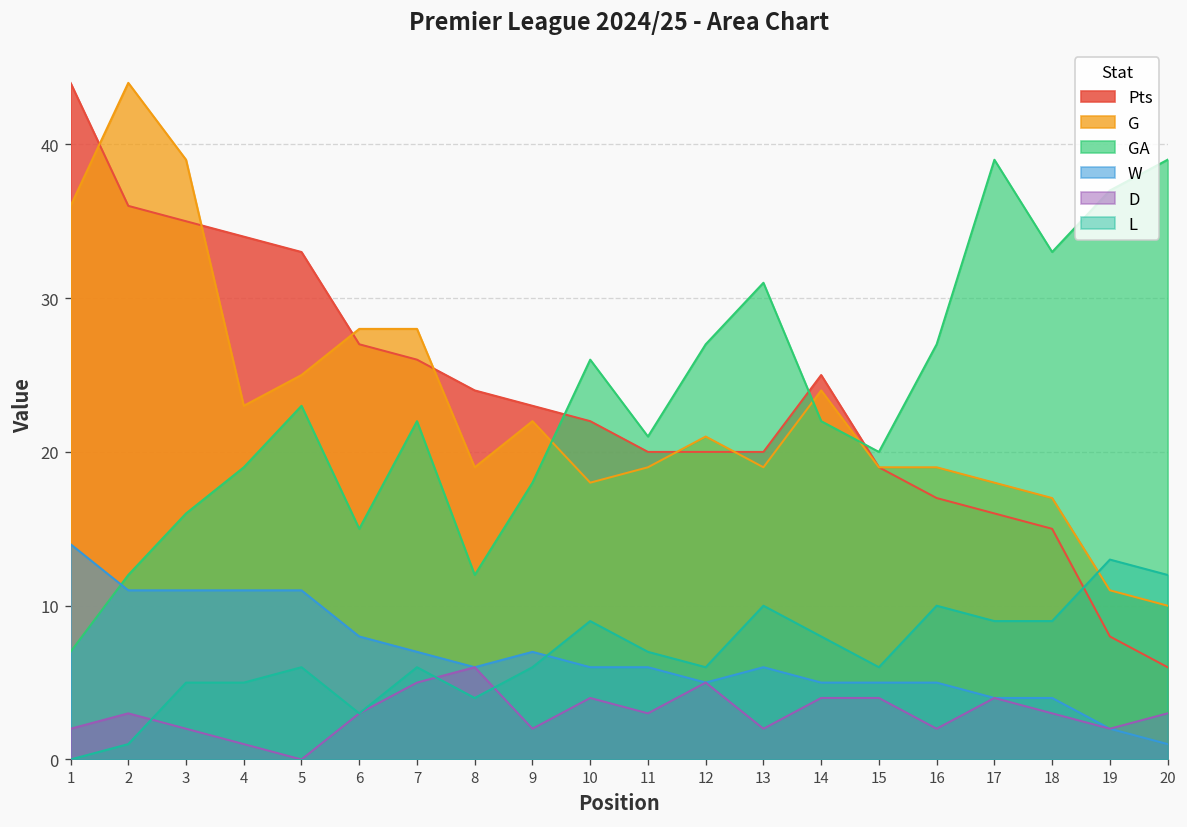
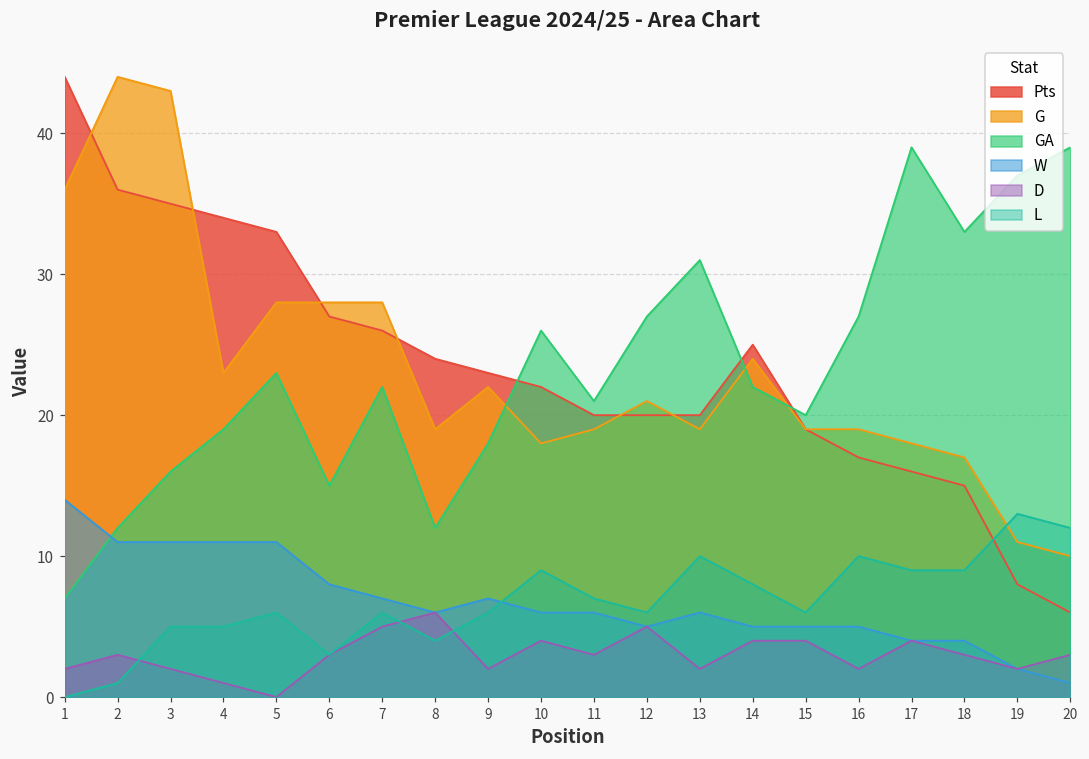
G, 3: 39 -> 43
G, 5: 25 -> 28
